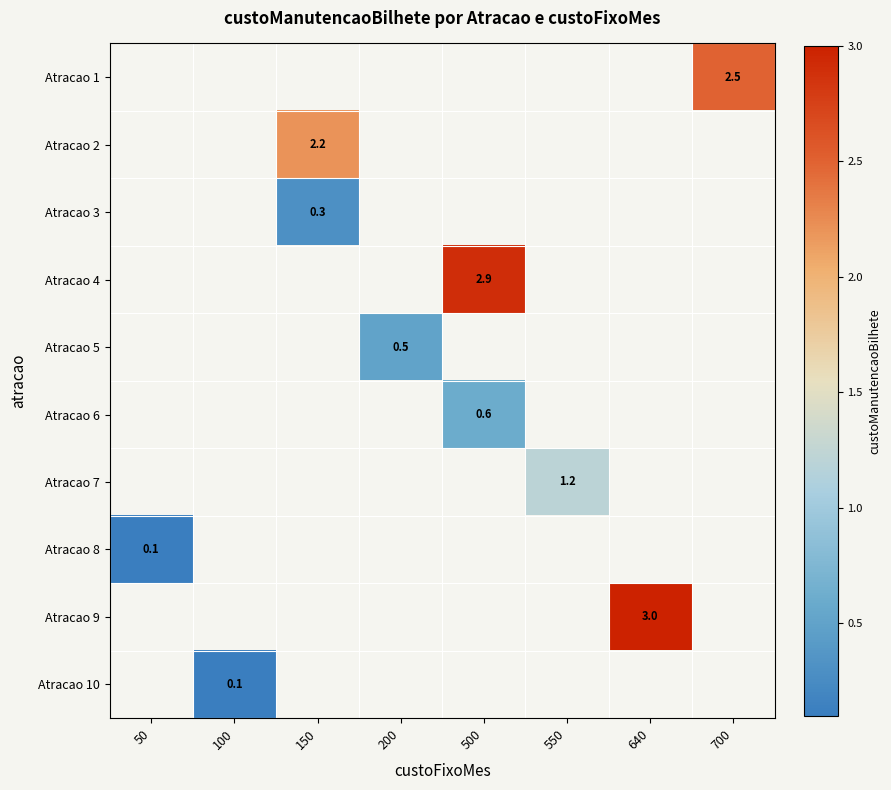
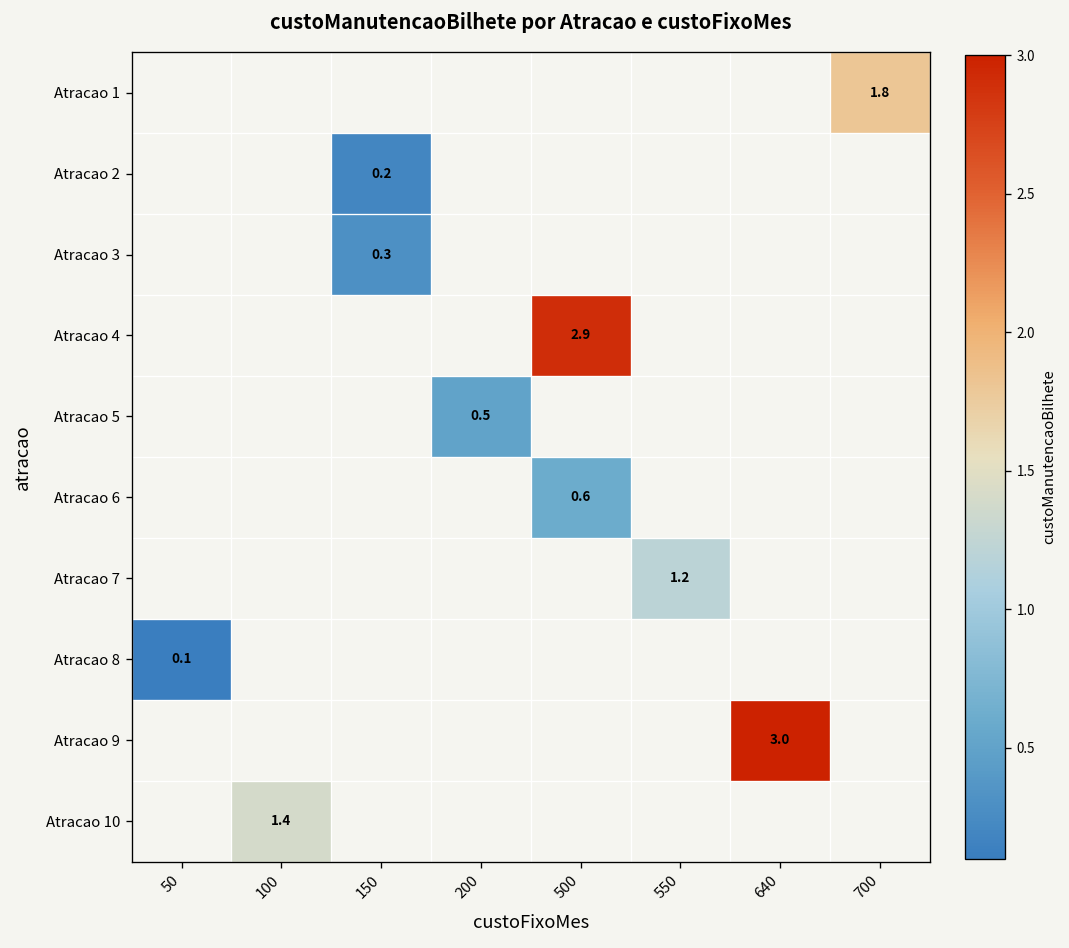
Atracao 1, 700: 2.5 -> 1.8
Atracao 2, 150: 2.2 -> 0.2
Atracao 10, 100: 0.1 -> 1.4
